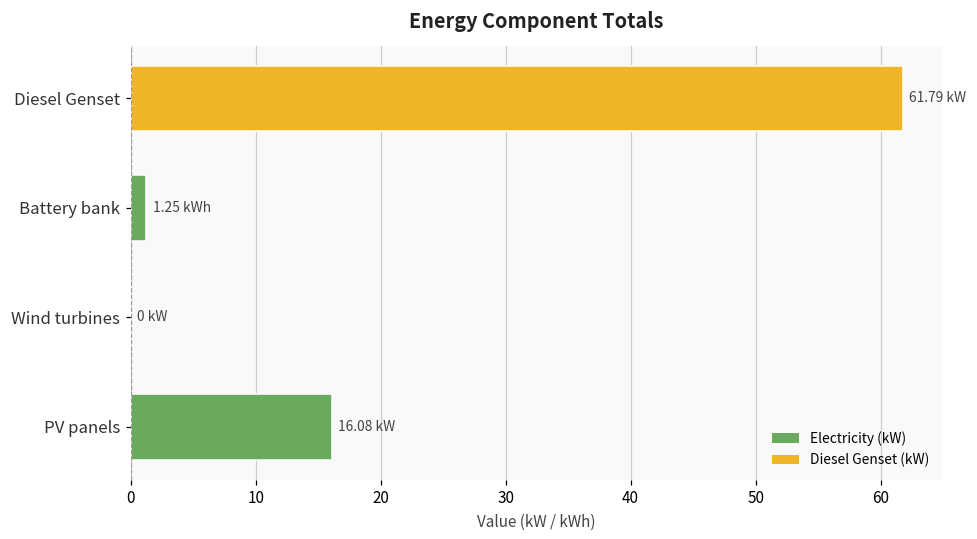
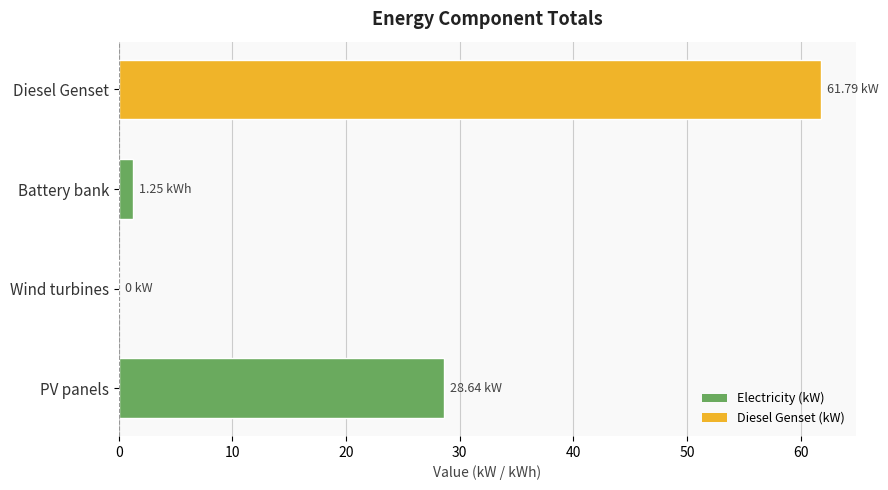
PV panels: 16.08 -> 28.64
